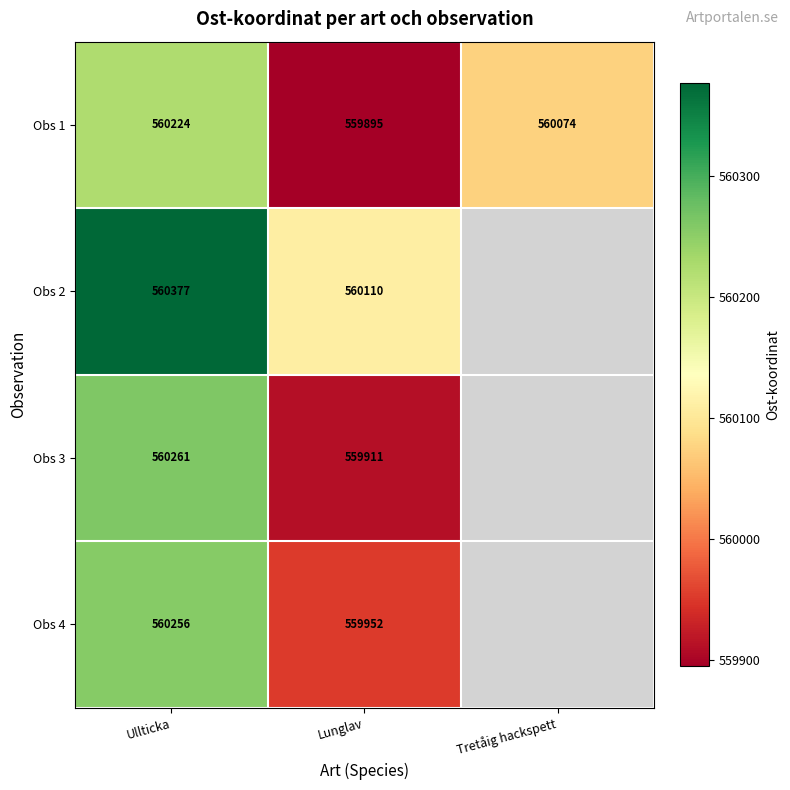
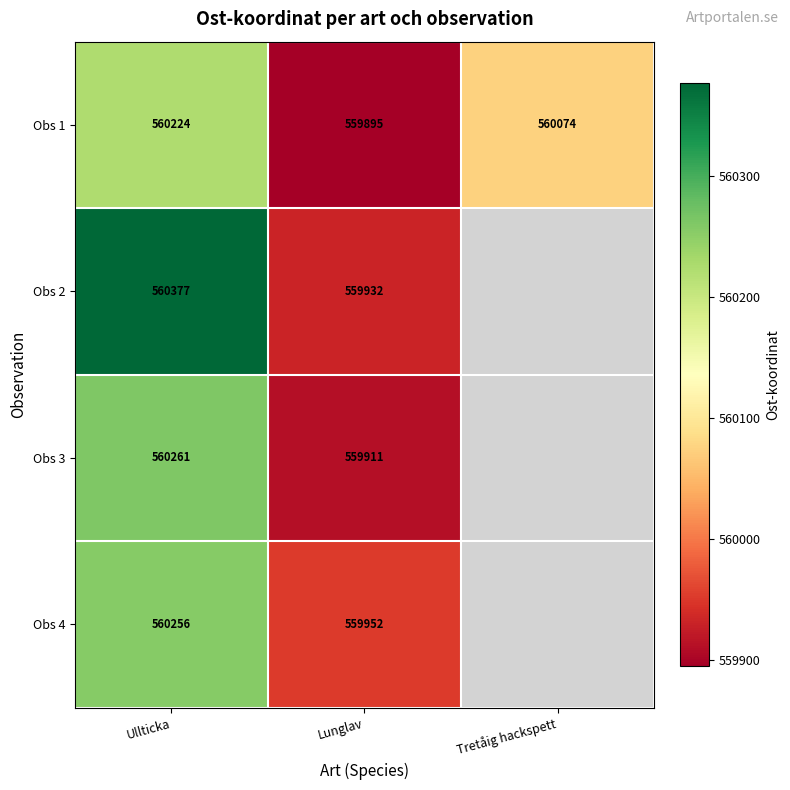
Obs 2, Lunglav: 560110 -> 559932
